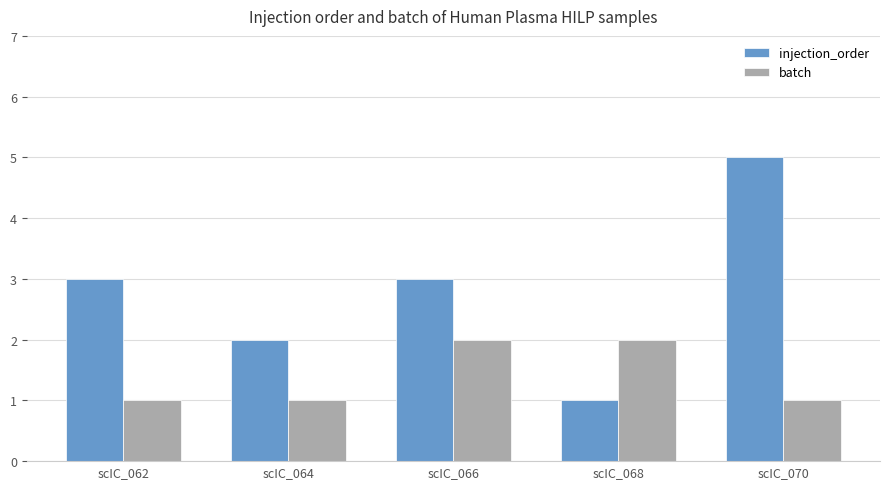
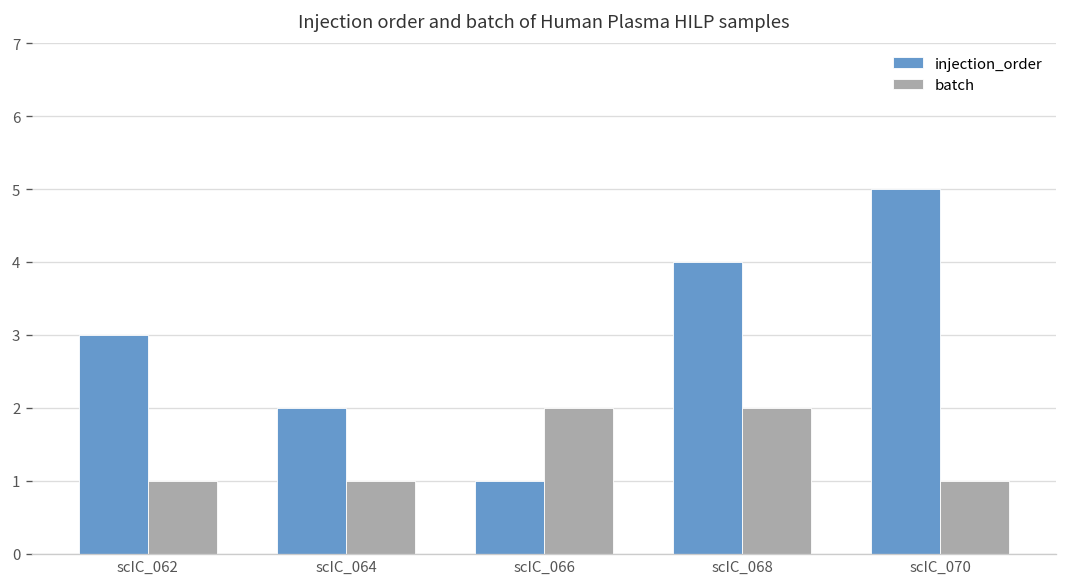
injection_order, scIC_066: 3 -> 1
injection_order, scIC_068: 1 -> 4
